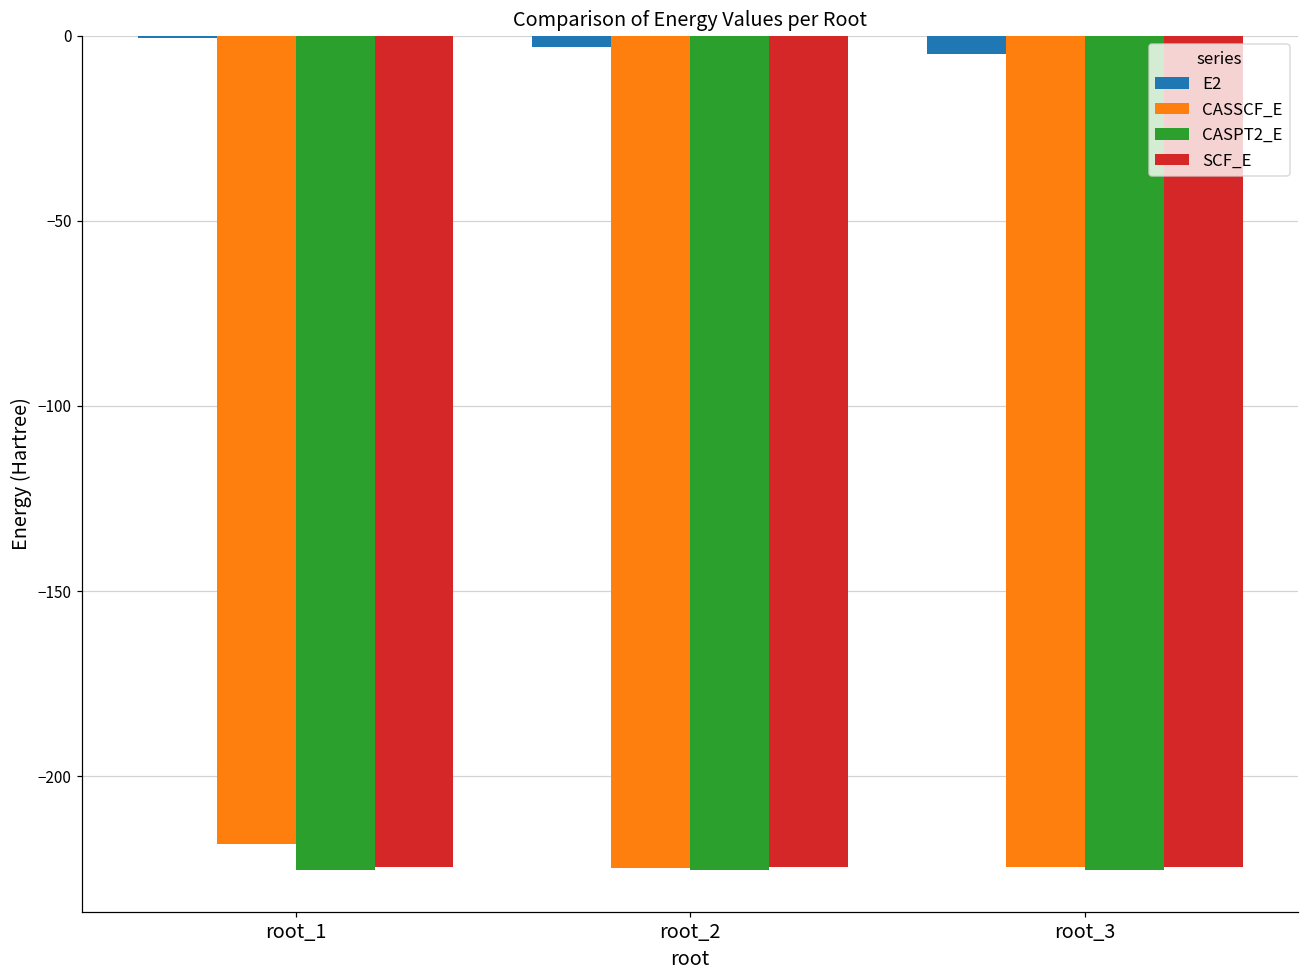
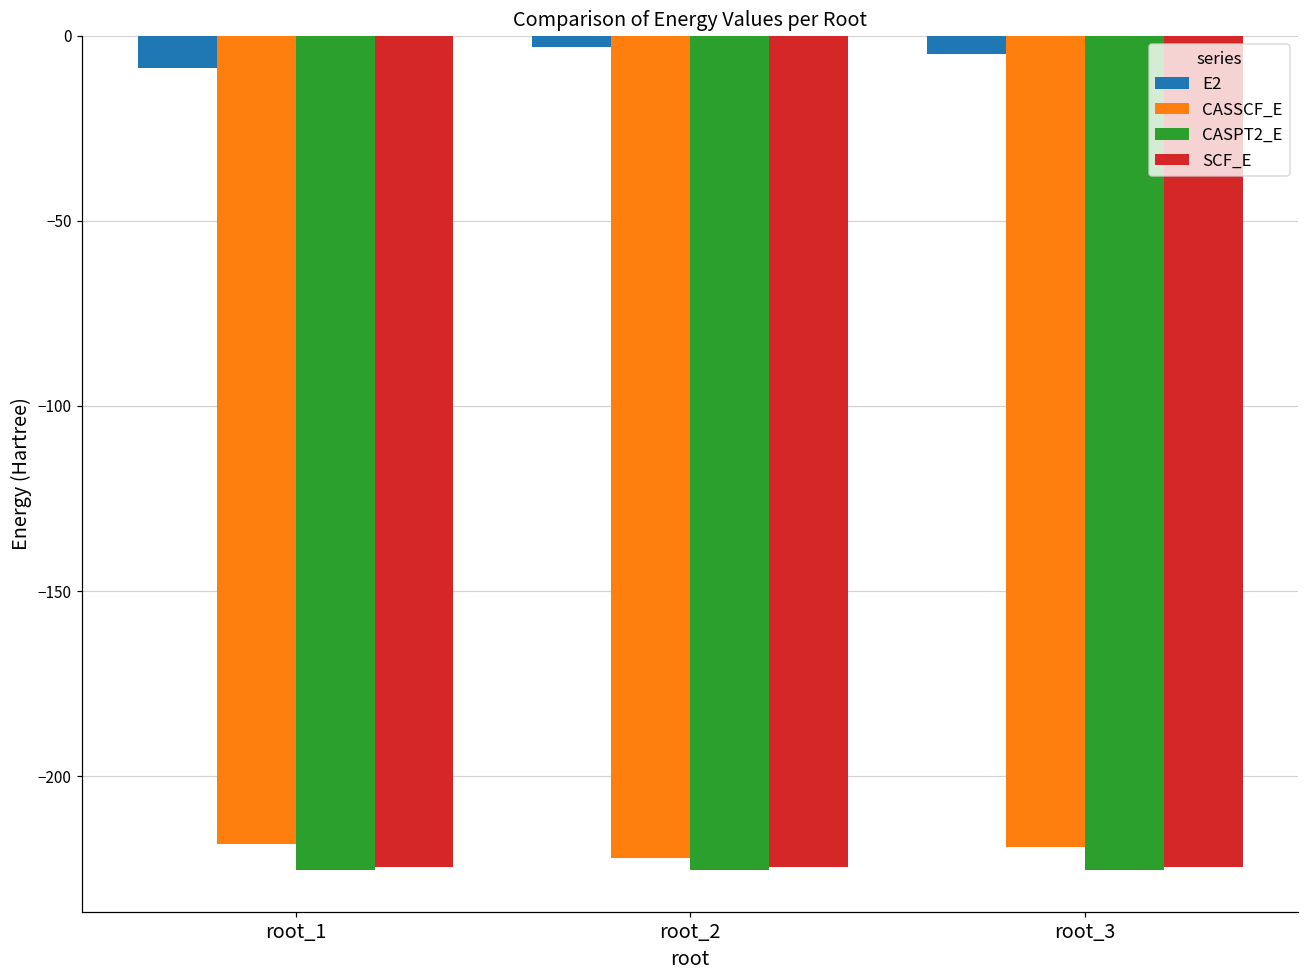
E2, root_1: -1 -> -9
CASSCF_E, root_2: -225 -> -222
CASSCF_E, root_3: -225 -> -219
